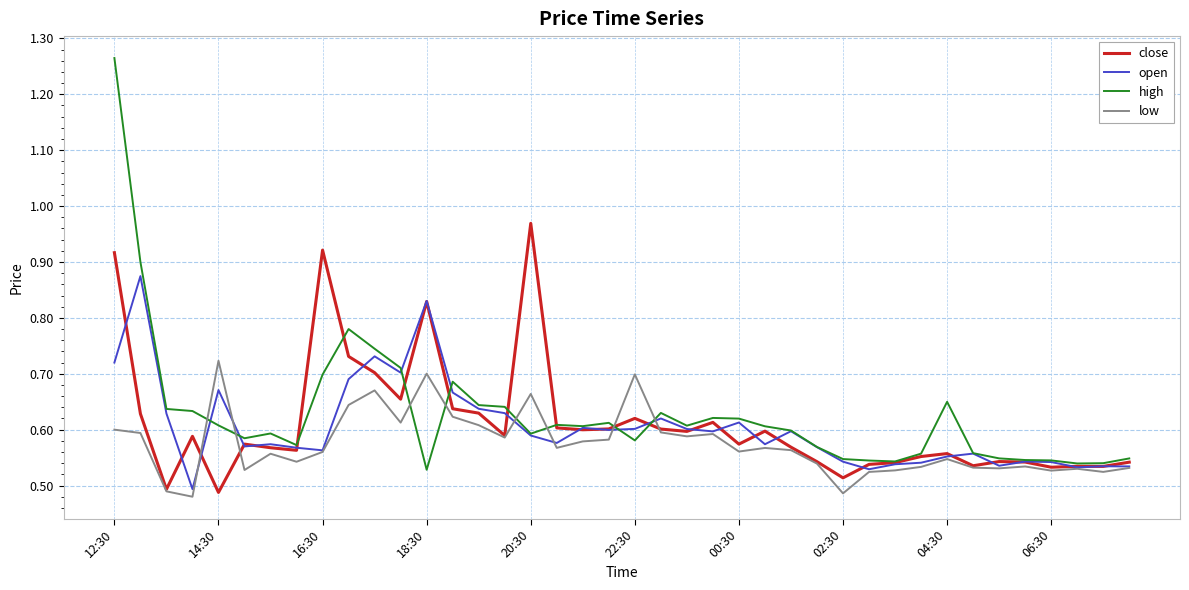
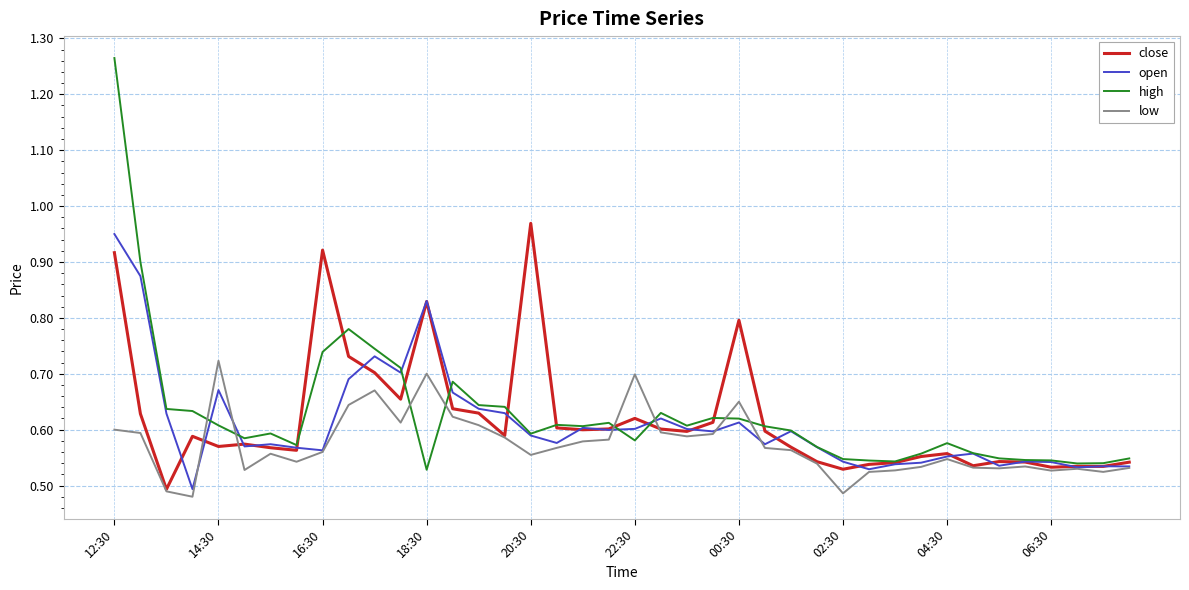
open, 12:30: 0.72 -> 0.95
close, 14:30: 0.49 -> 0.57
high, 16:30: 0.70 -> 0.74
low, 20:30: 0.66 -> 0.55
close, 00:30: 0.57 -> 0.80
low, 00:30: 0.56 -> 0.65
close, 02:30: 0.51 -> 0.53
high, 04:30: 0.65 -> 0.58
